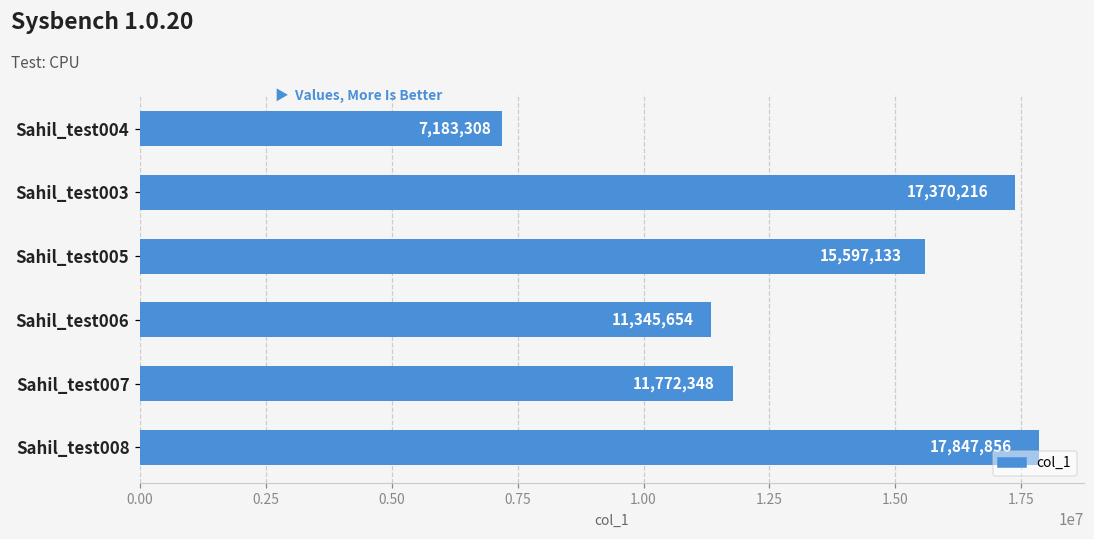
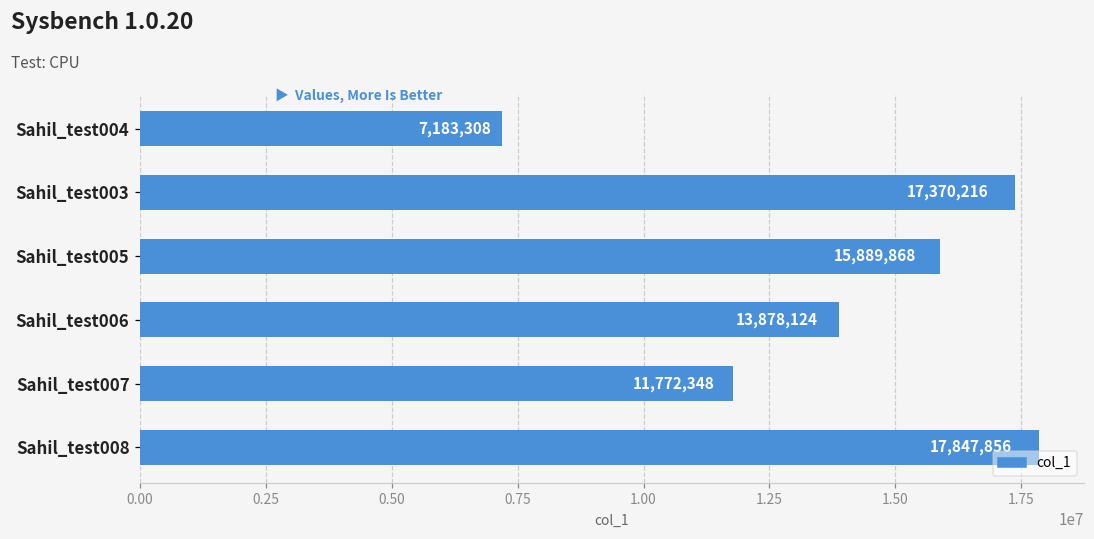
Sahil_test005: 15,597,133 -> 15,889,868
Sahil_test006: 11,345,654 -> 13,878,124
